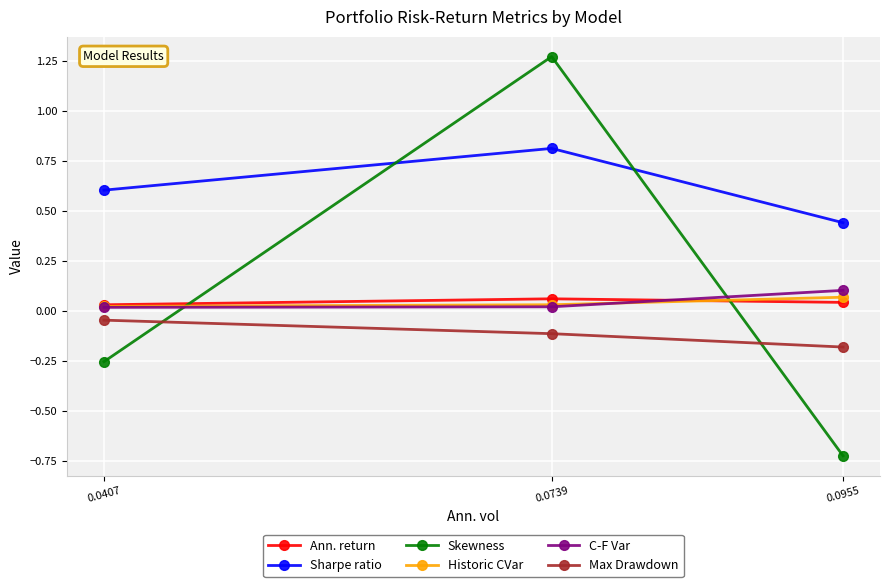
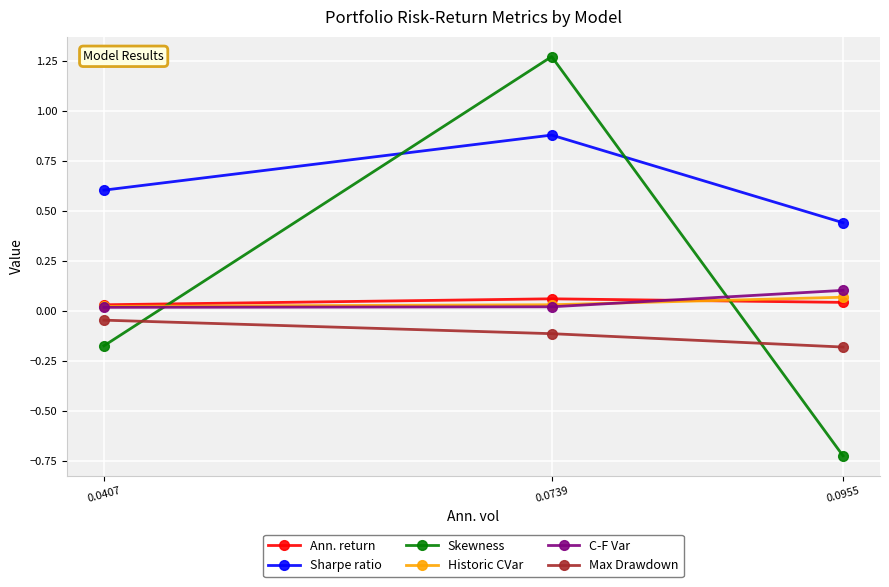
Skewness, 0.0407: -0.25 -> -0.17
Sharpe ratio, 0.0739: 0.81 -> 0.88
